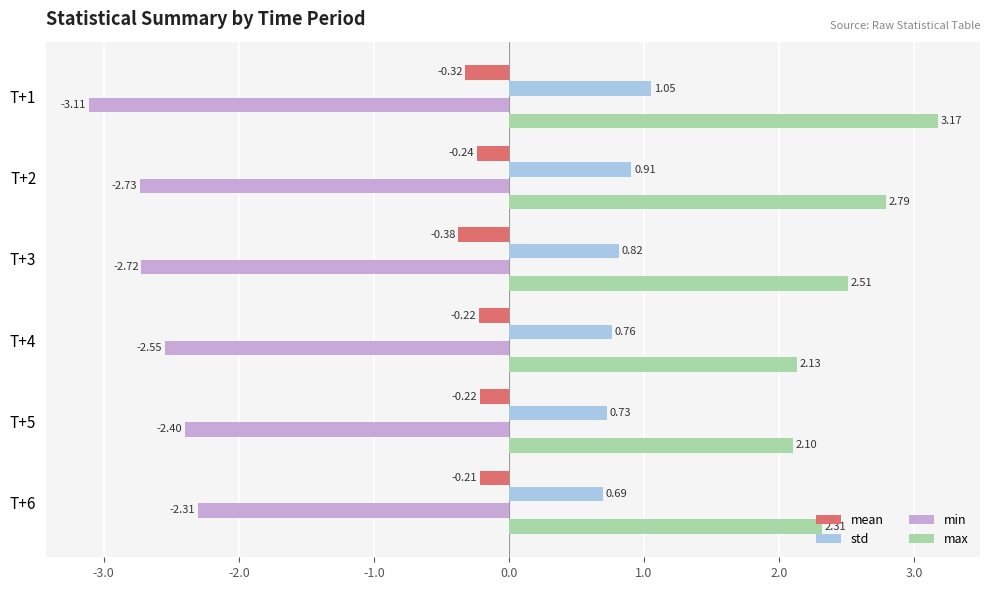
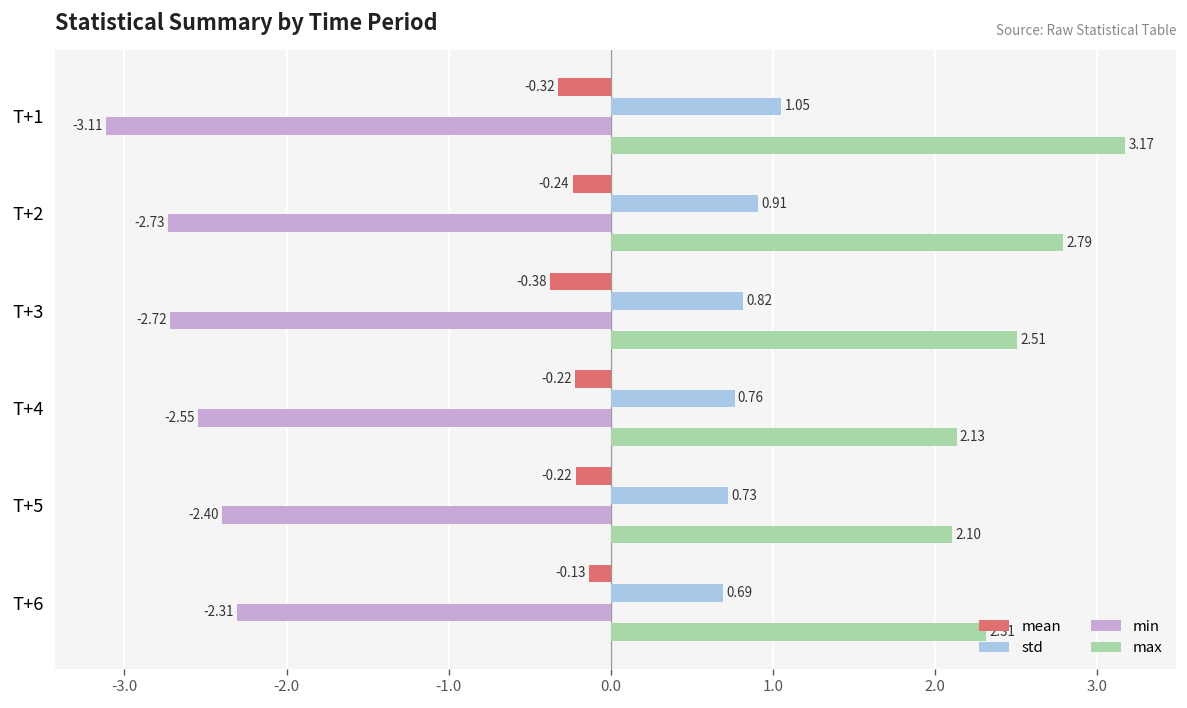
mean, T+6: -0.21 -> -0.13
